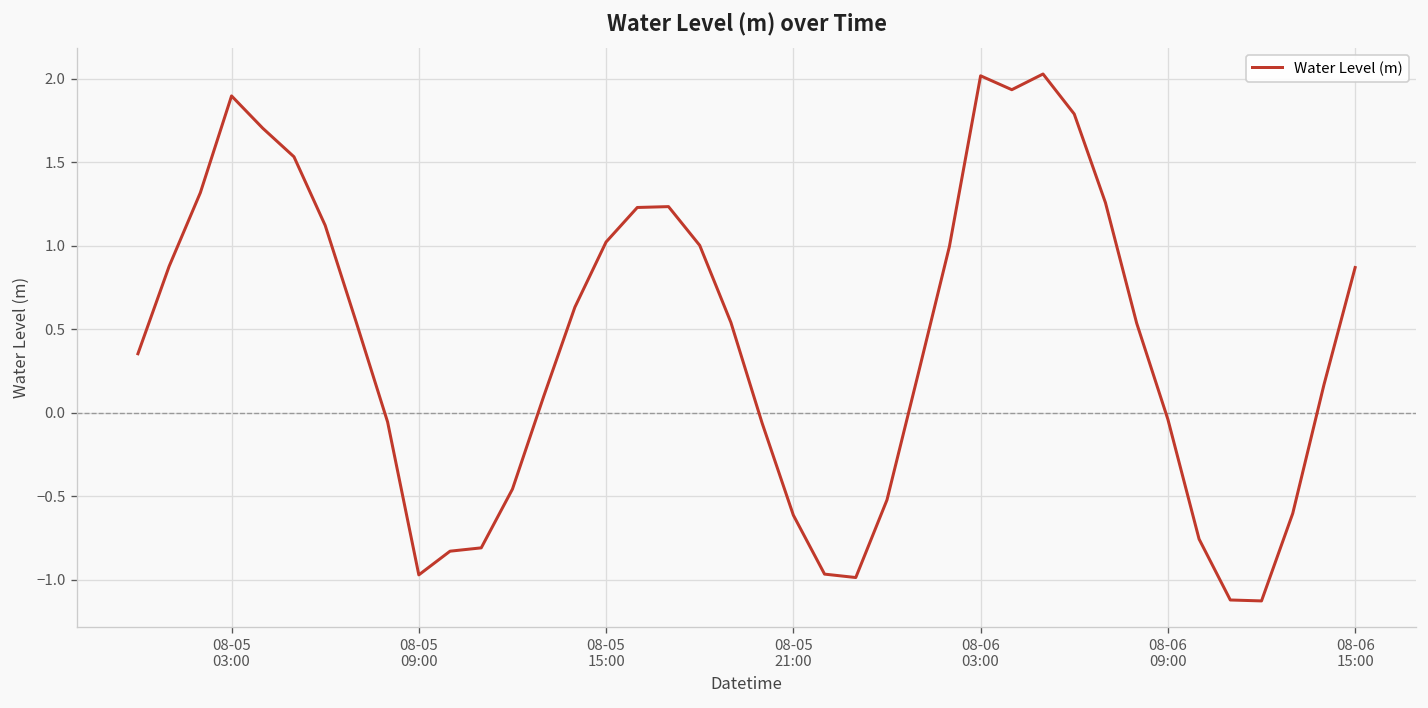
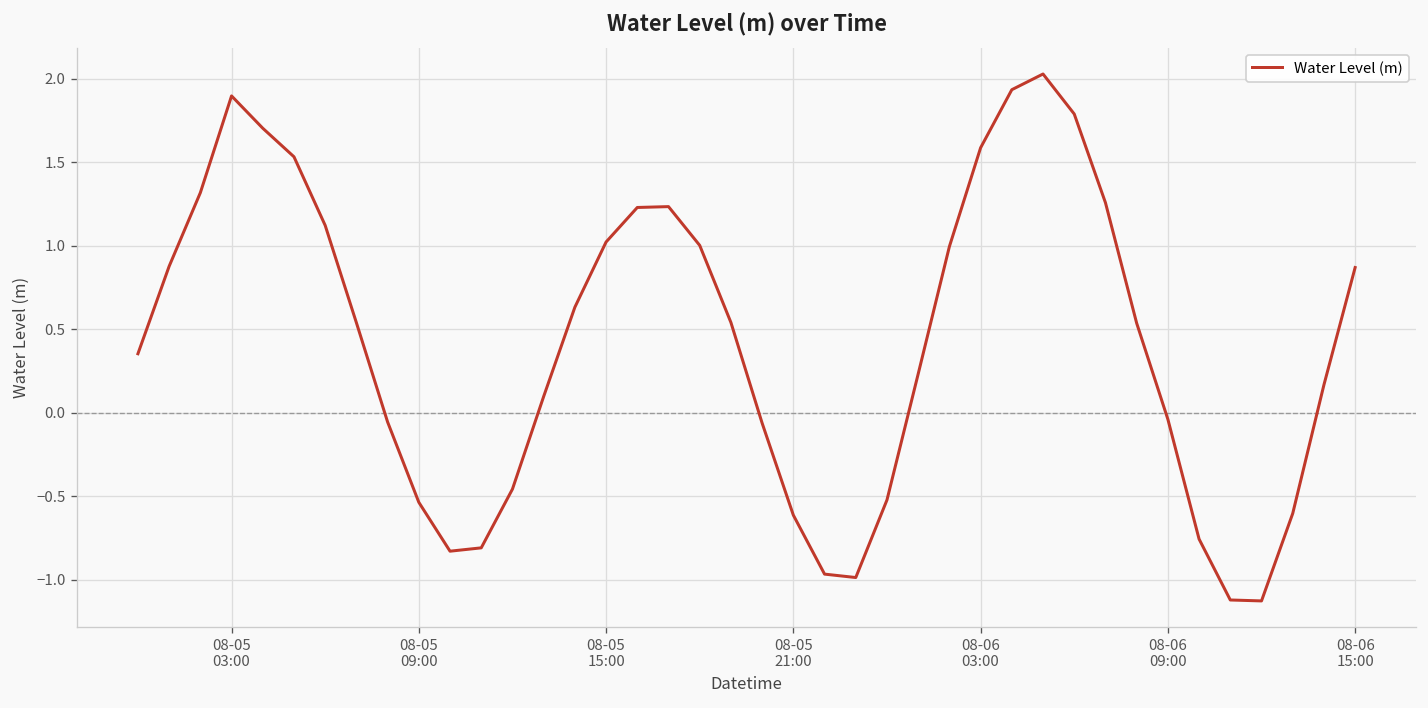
08-05 09:00: -0.97 -> -0.53
08-06 03:00: 2.02 -> 1.59
